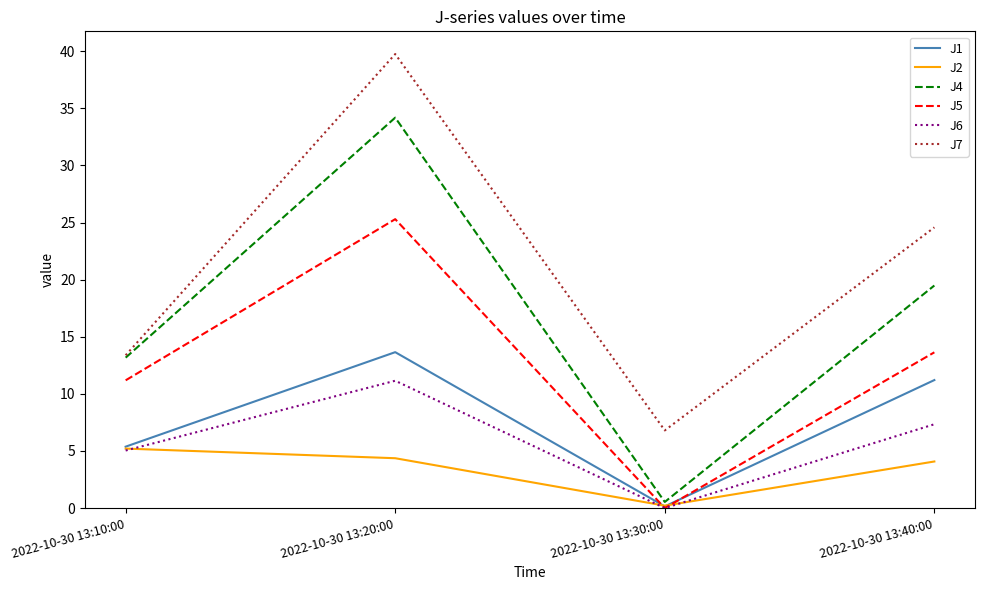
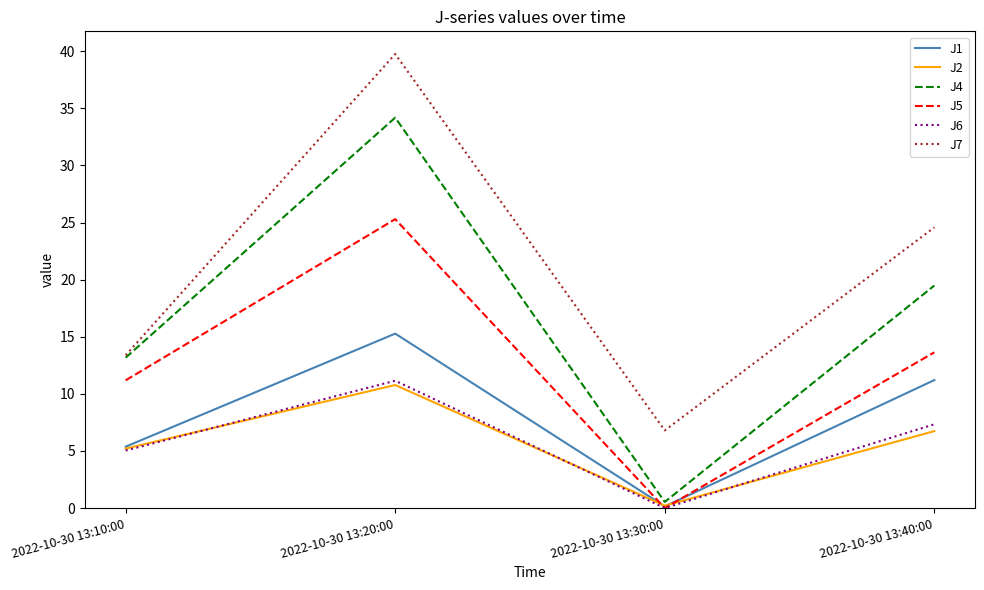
J1, 2022-10-30 13:20:00: 13.7 -> 15.3
J2, 2022-10-30 13:20:00: 4.4 -> 10.8
J2, 2022-10-30 13:40:00: 4.1 -> 6.7
